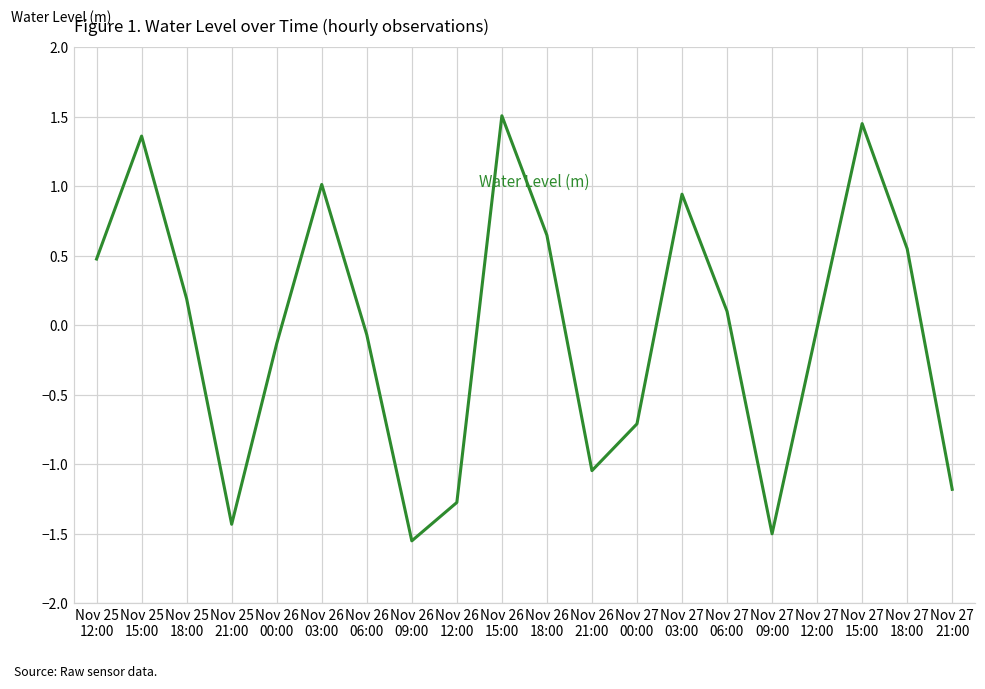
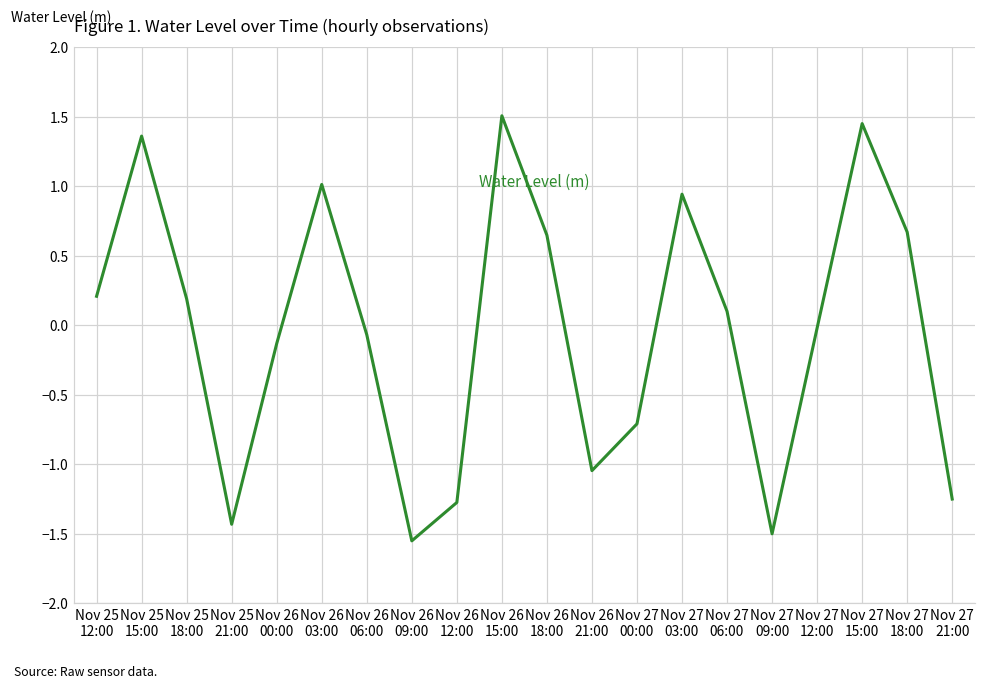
Nov 25 12:00: 0.48 -> 0.21
Nov 27 18:00: 0.55 -> 0.67
Nov 27 21:00: -1.18 -> -1.25
